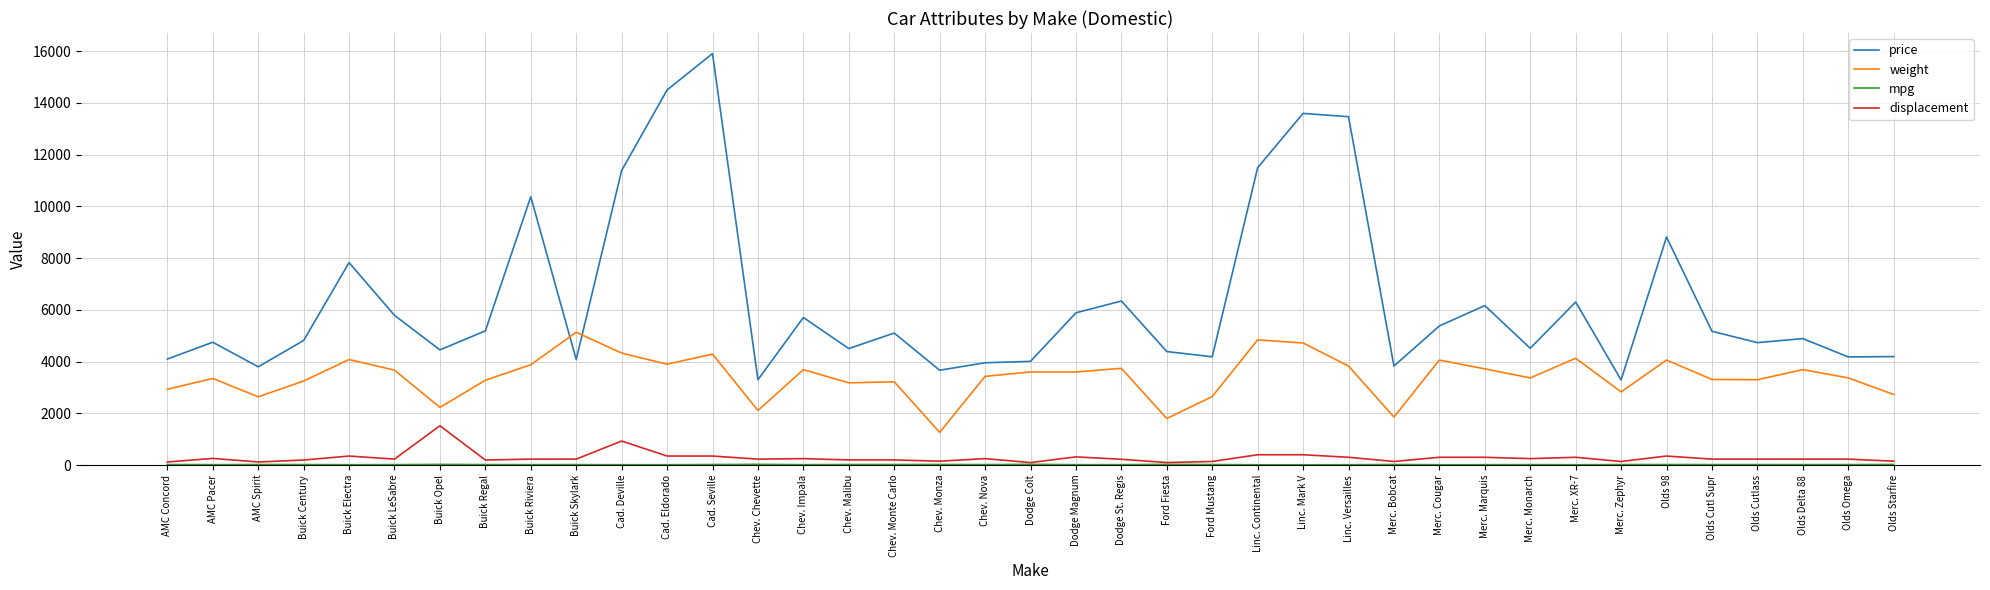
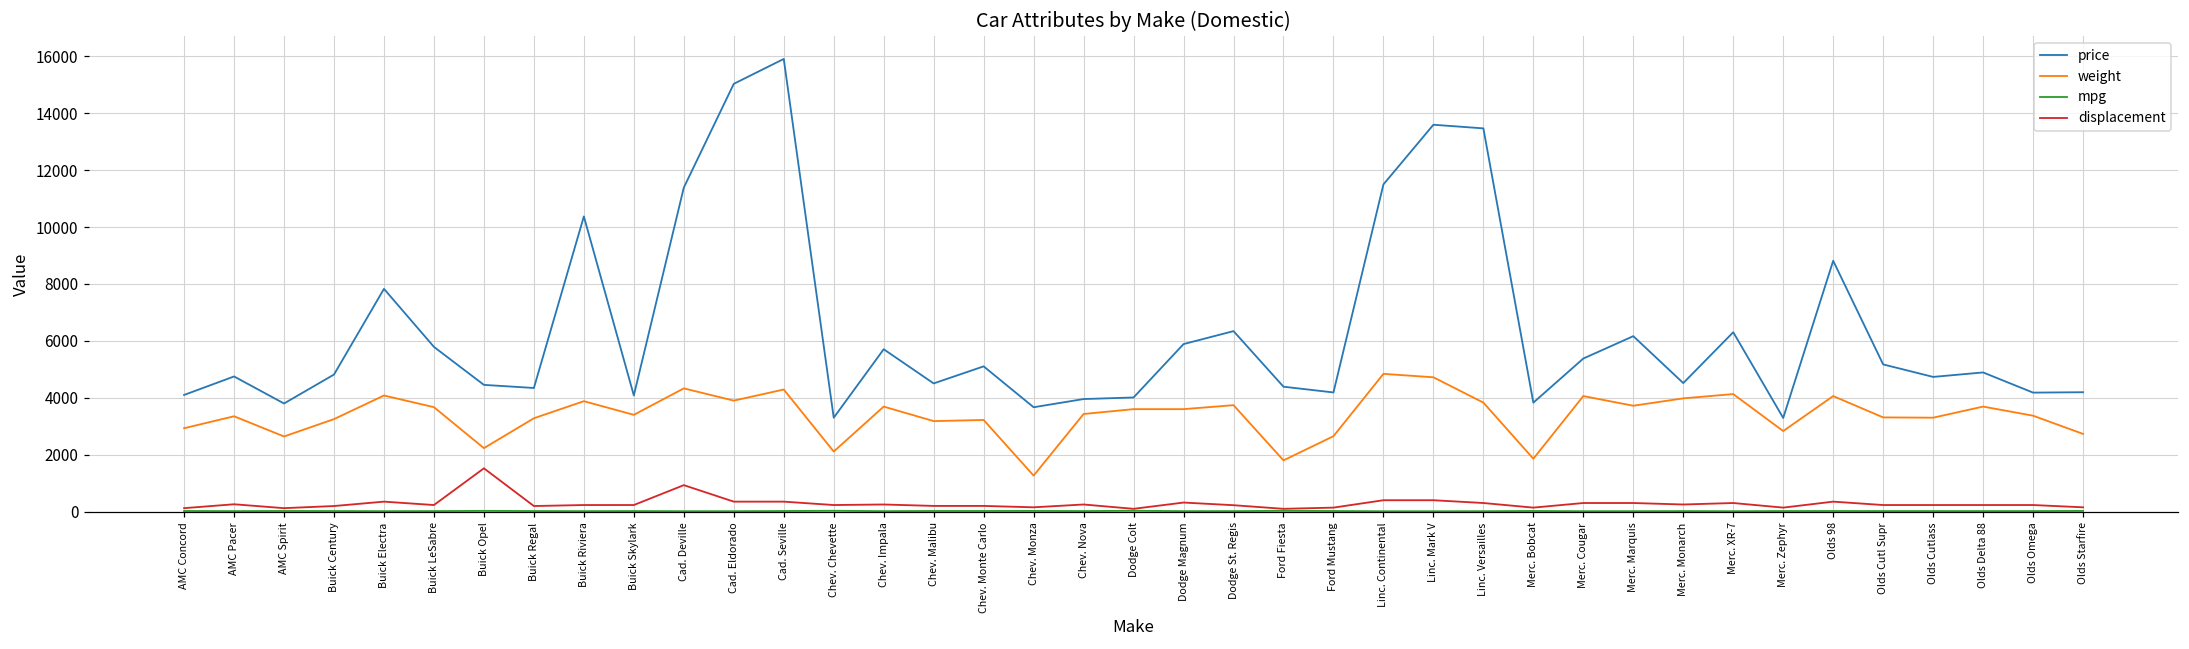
price, Buick Regal: 5200 -> 4300
weight, Buick Skylark: 5100 -> 3400
price, Cad. Eldorado: 14500 -> 15000
weight, Merc. Monarch: 3400 -> 4000
